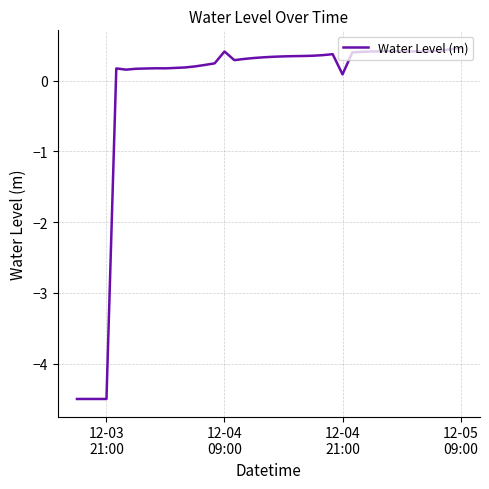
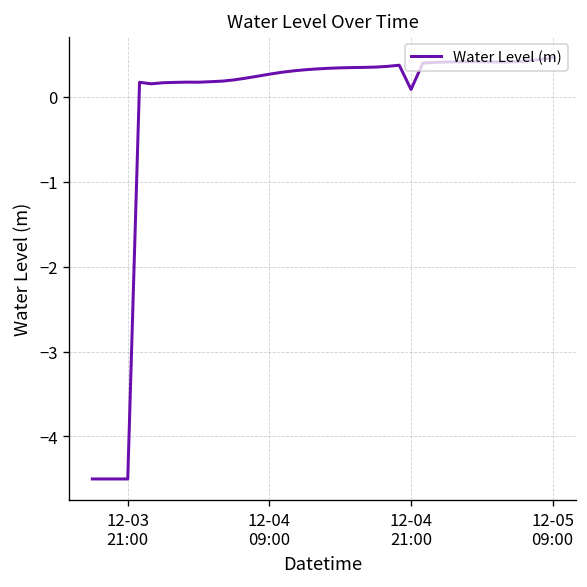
12-04 09:00: 0.4 -> 0.3
